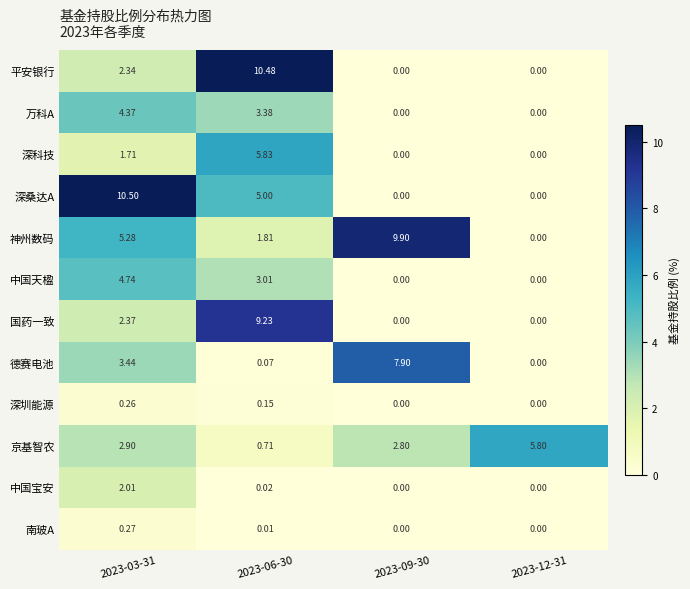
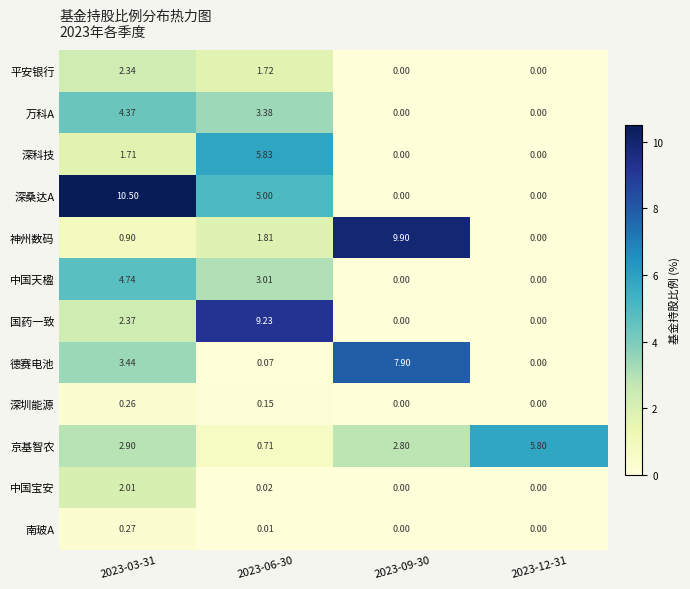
平安银行, 2023-06-30: 10.48 -> 1.72
神州数码, 2023-03-31: 5.28 -> 0.90
